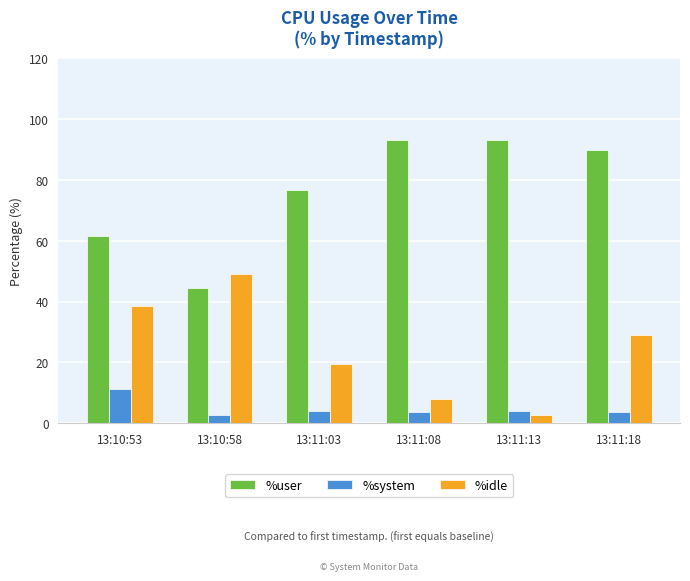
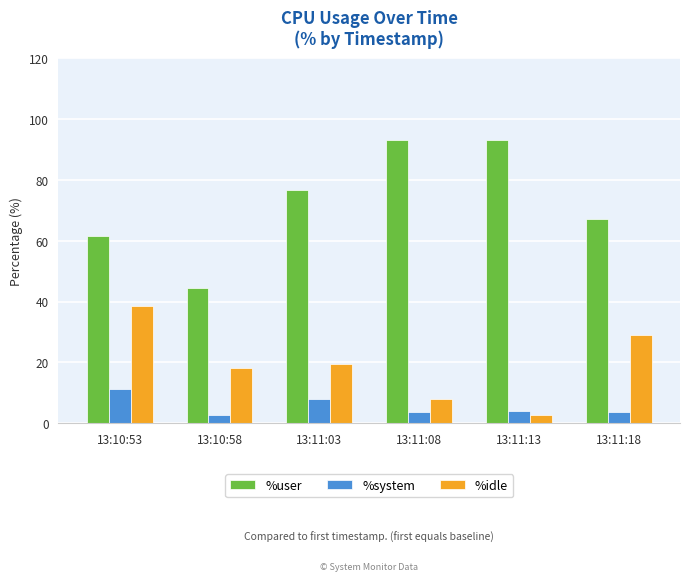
%idle, 13:10:58: 49 -> 18
%system, 13:11:03: 4 -> 8
%user, 13:11:18: 90 -> 67
